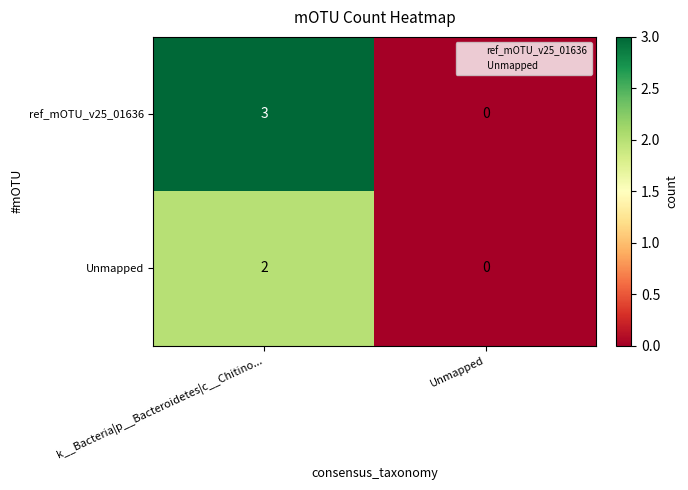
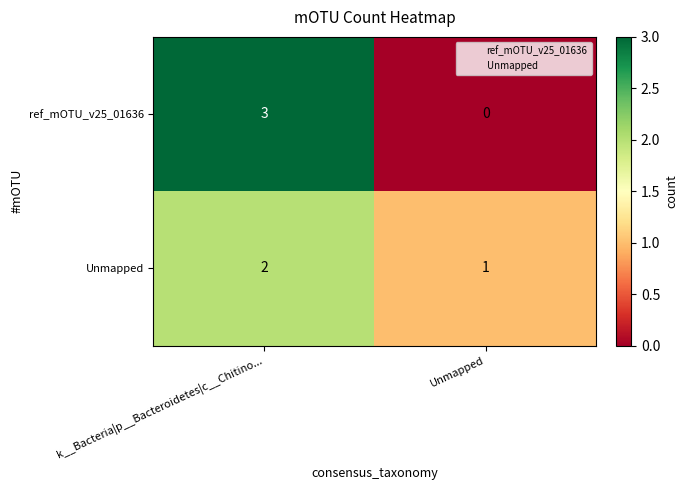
Unmapped, Unmapped: 0 -> 1
